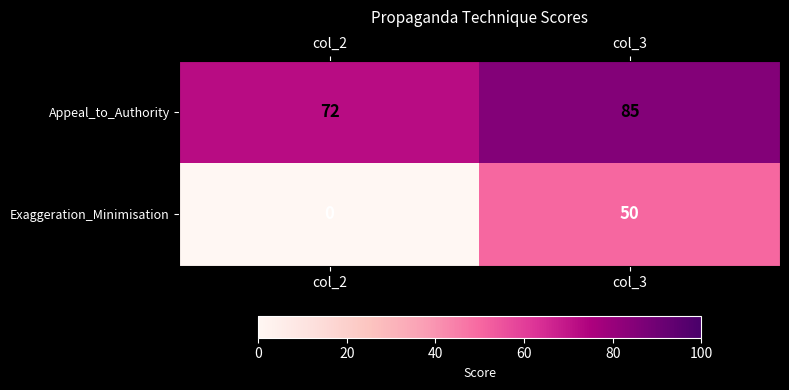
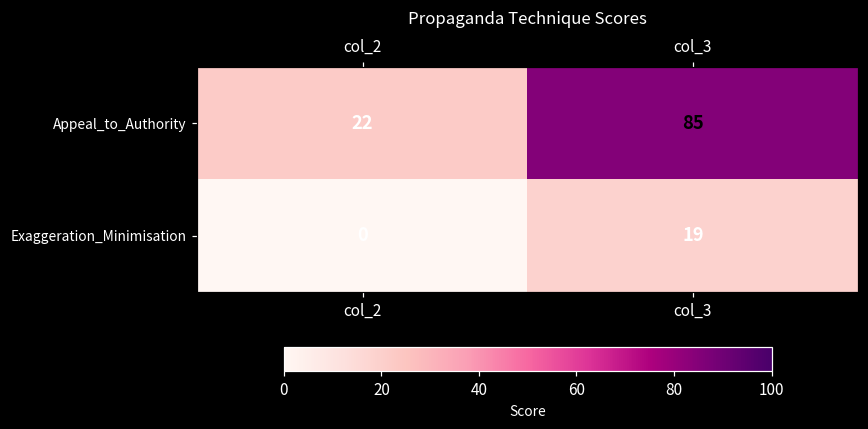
Appeal_to_Authority, col_2: 72 -> 22
Exaggeration_Minimisation, col_3: 50 -> 19
